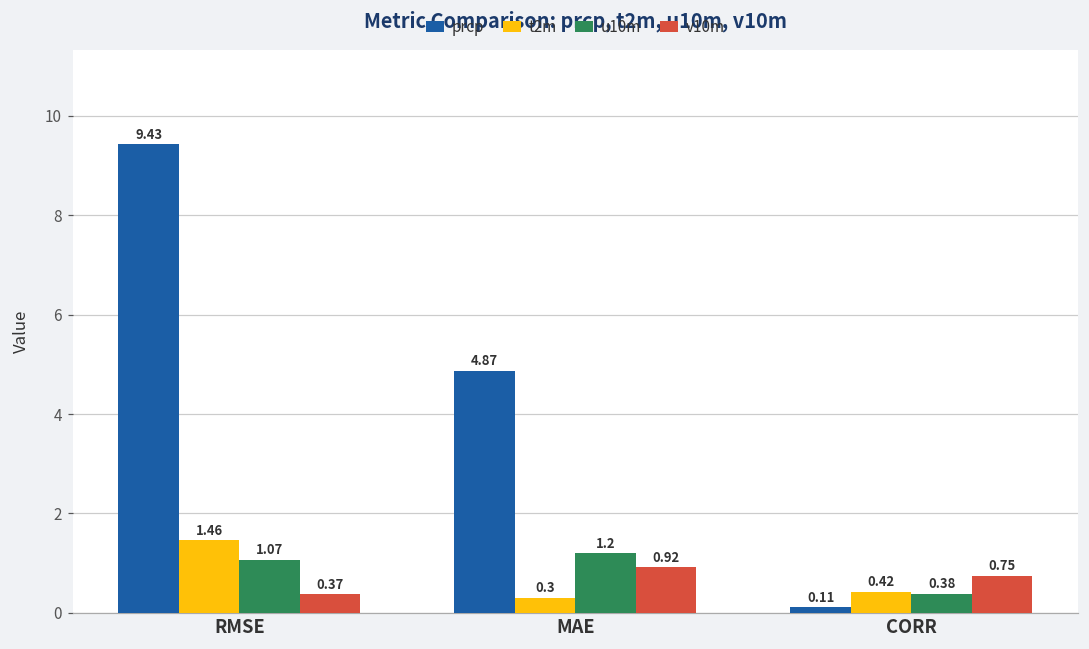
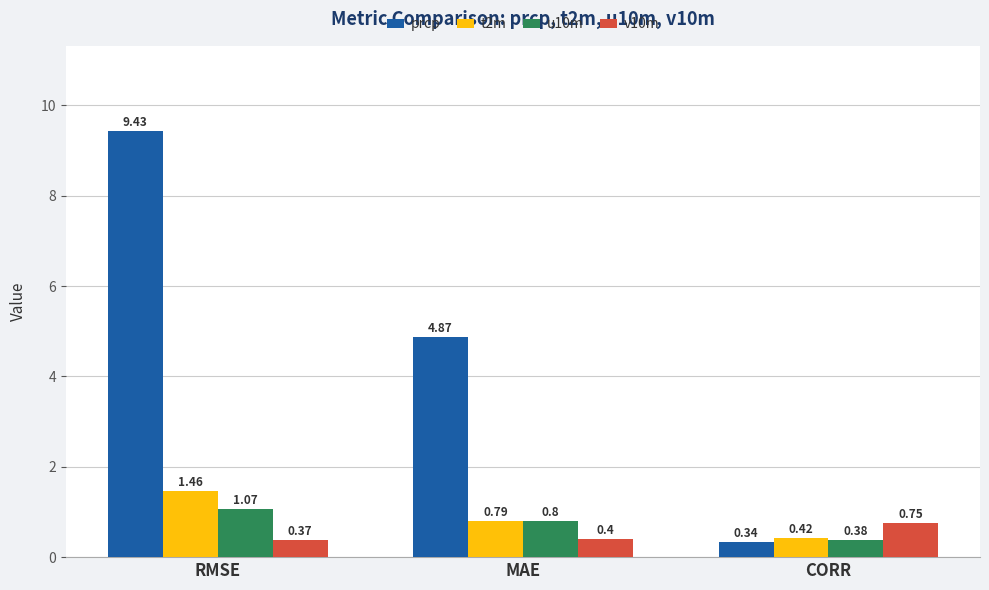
t2m, MAE: 0.3 -> 0.79
u10m, MAE: 1.2 -> 0.8
v10m, MAE: 0.92 -> 0.4
prcp, CORR: 0.11 -> 0.34
